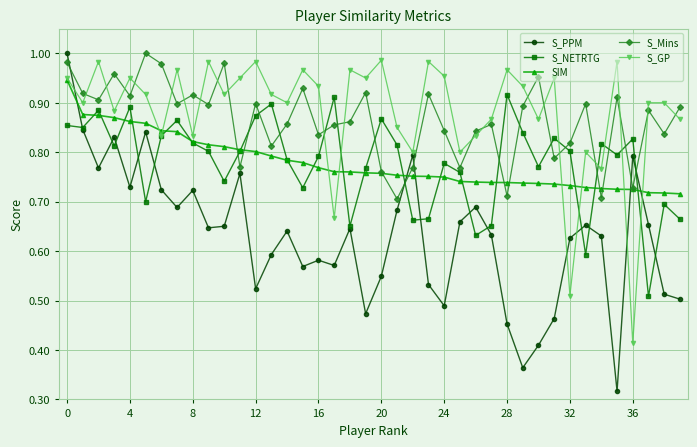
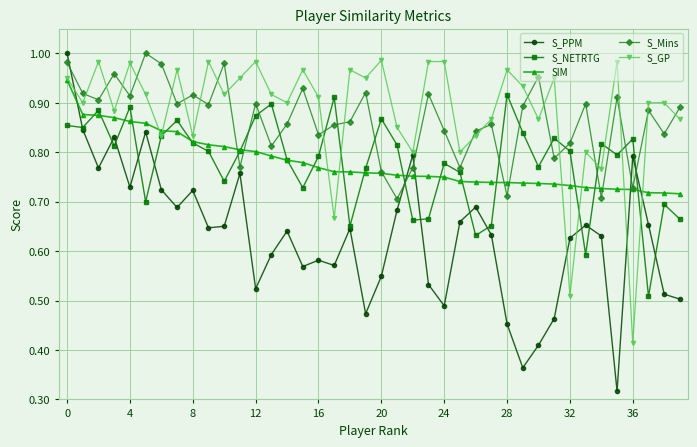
S_GP, 4: 0.95 -> 0.98
S_GP, 16: 0.93 -> 0.91
S_GP, 24: 0.95 -> 0.98
